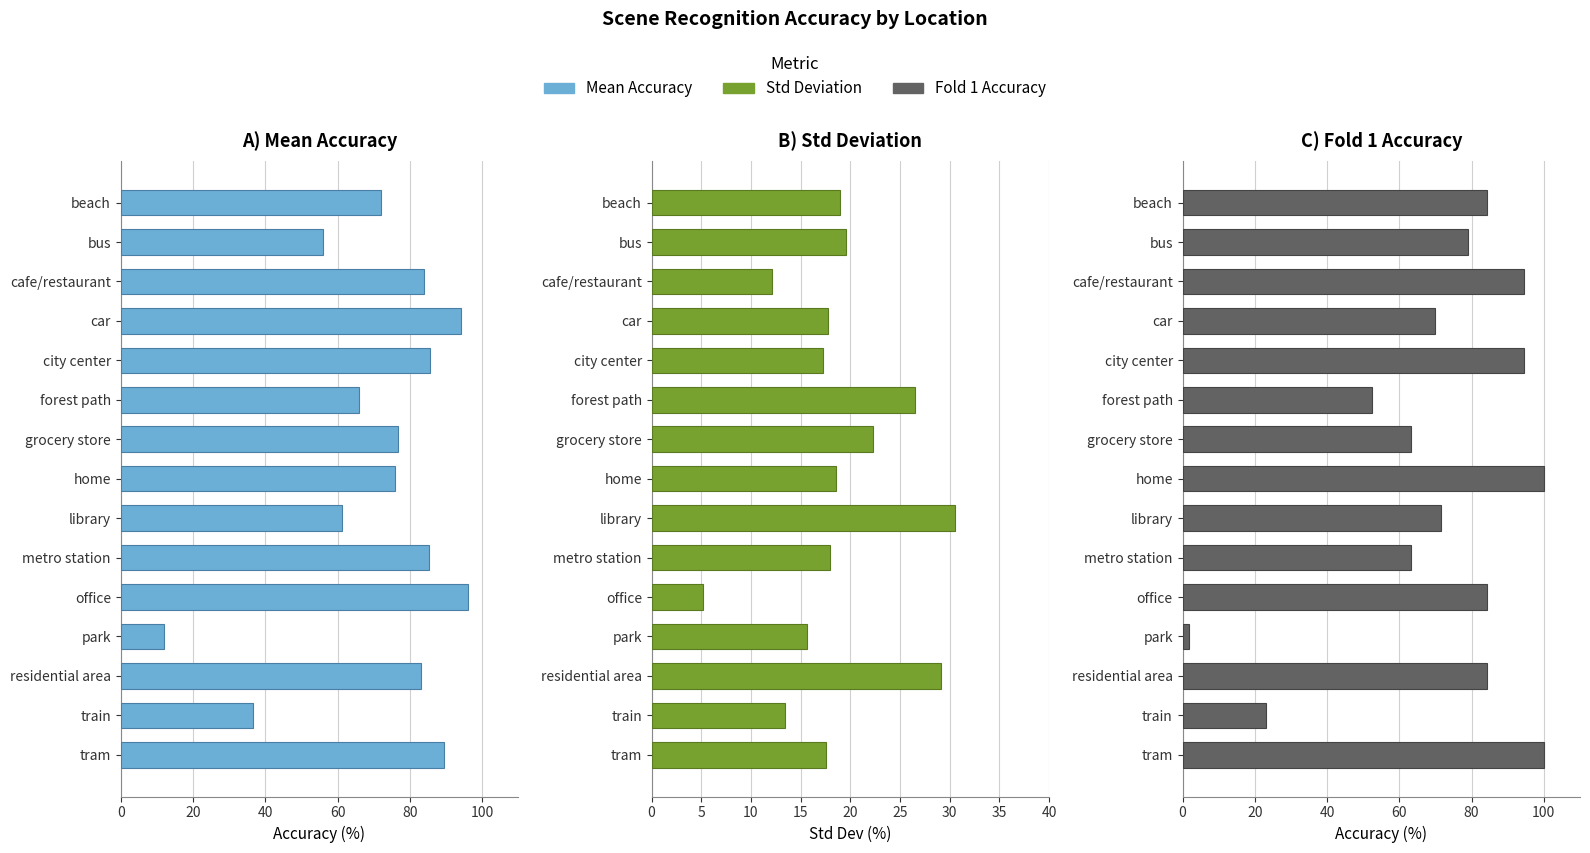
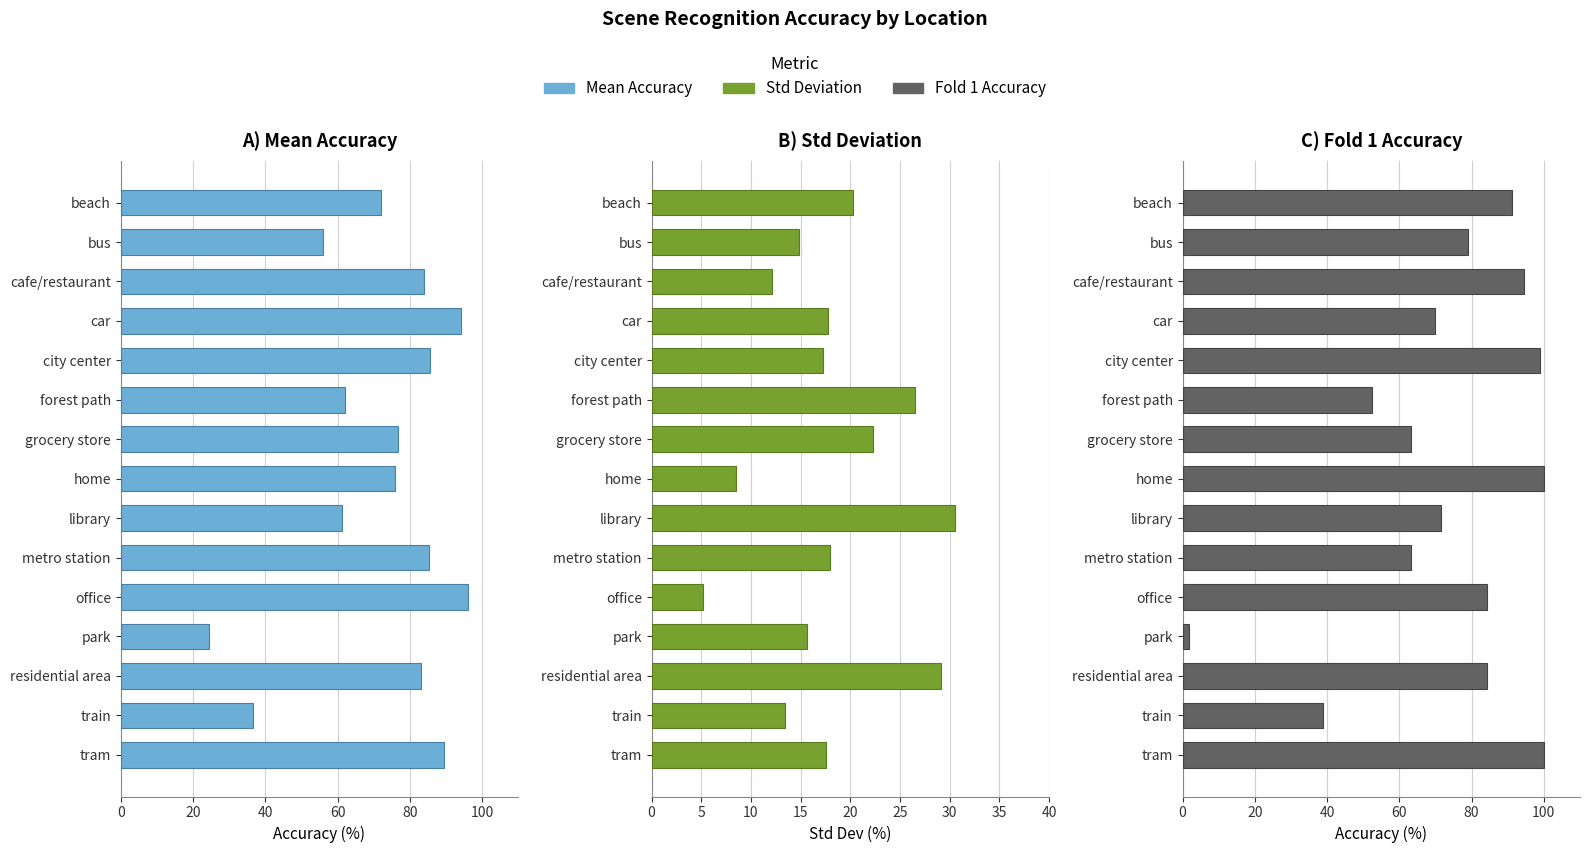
A) Mean Accuracy, forest path: 66 -> 62
A) Mean Accuracy, park: 12 -> 25
B) Std Deviation, beach: 19 -> 20
B) Std Deviation, bus: 20 -> 15
B) Std Deviation, home: 19 -> 9
C) Fold 1 Accuracy, beach: 84 -> 91
C) Fold 1 Accuracy, city center: 94 -> 99
C) Fold 1 Accuracy, train: 23 -> 39
